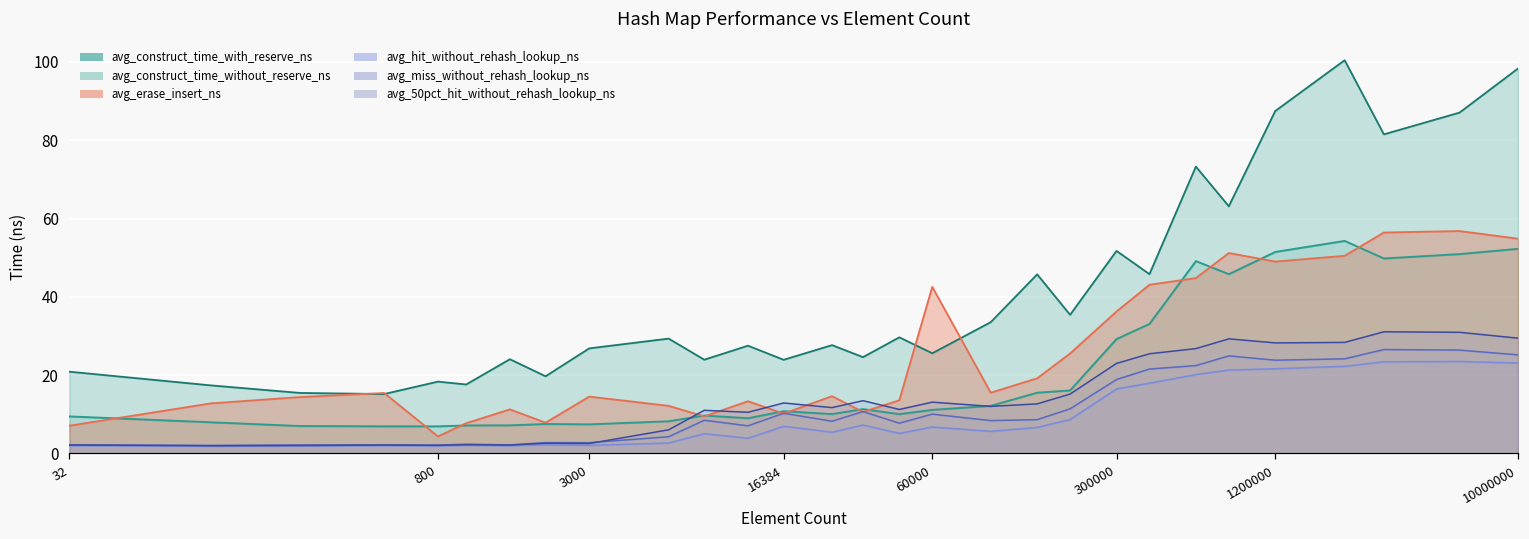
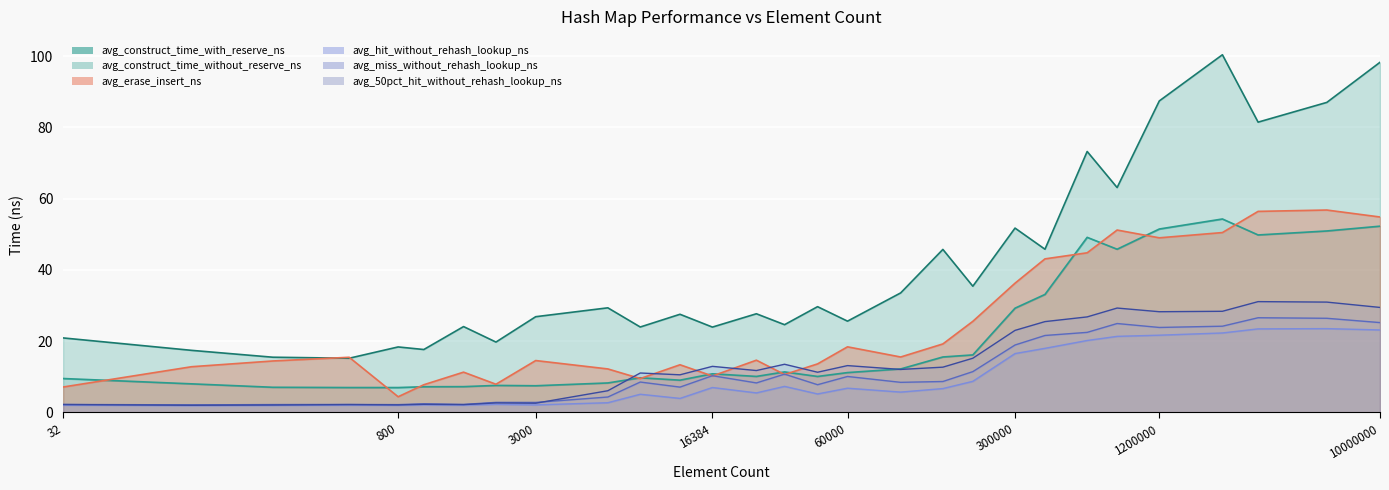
avg_erase_insert_ns, 60000: 43 -> 18
